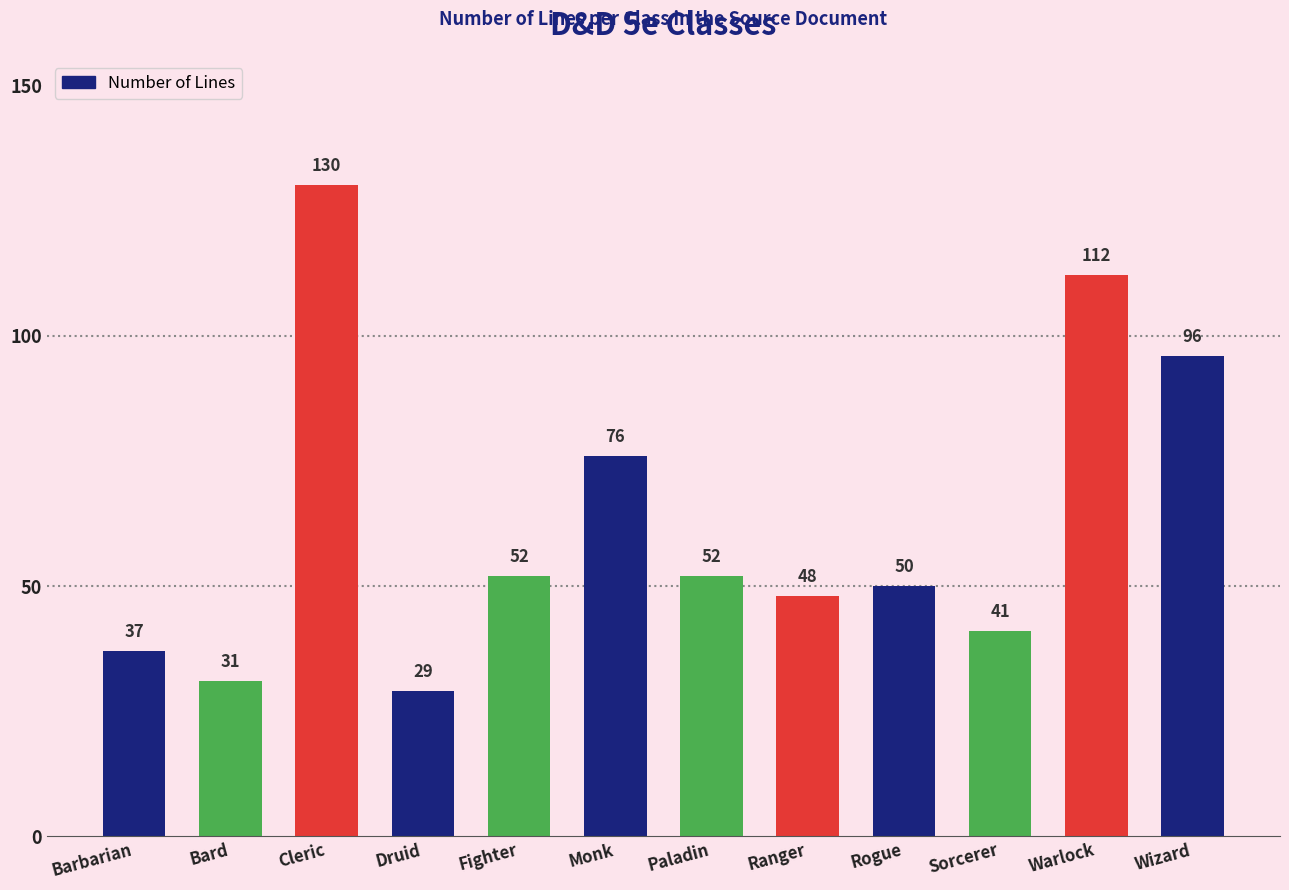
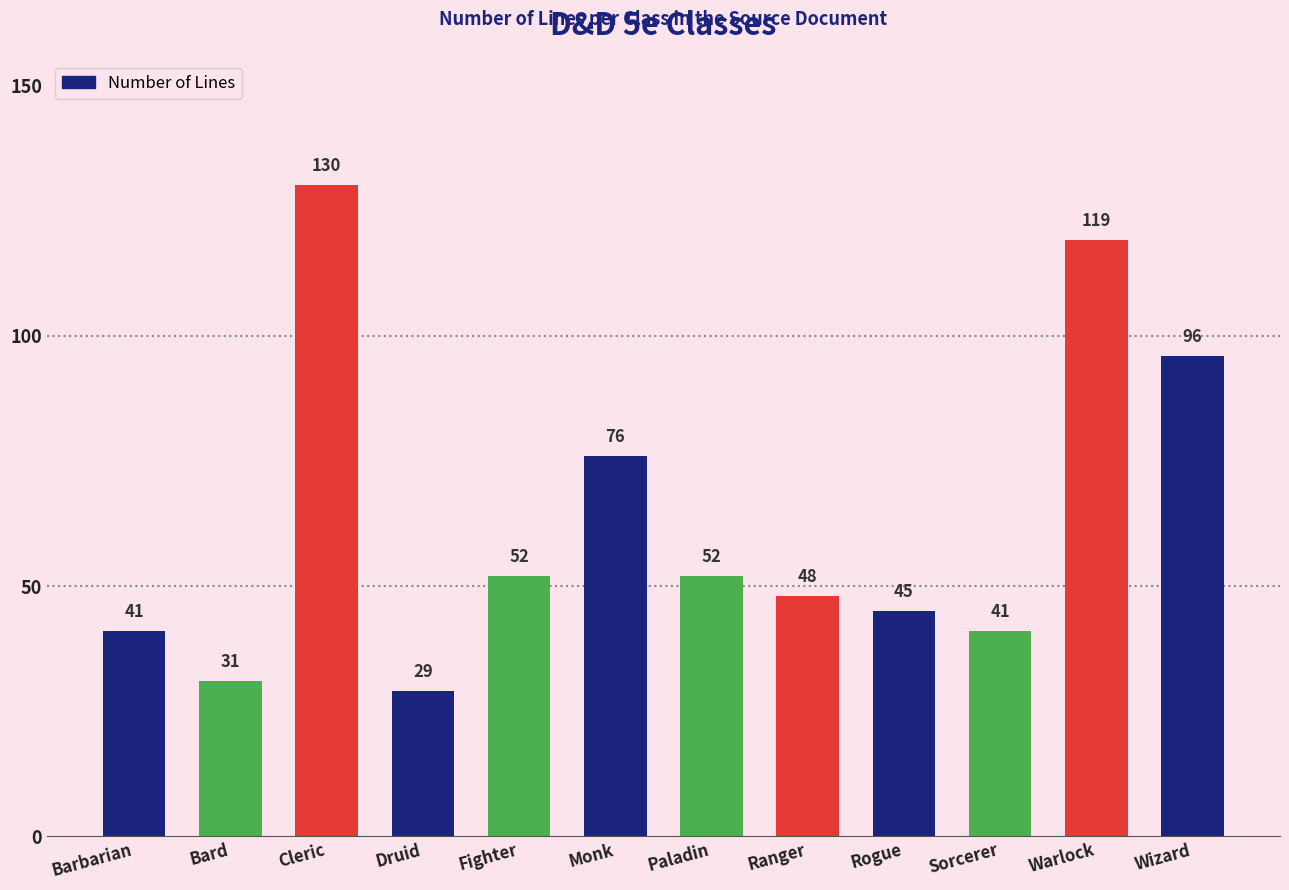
Barbarian: 37 -> 41
Rogue: 50 -> 45
Warlock: 112 -> 119
